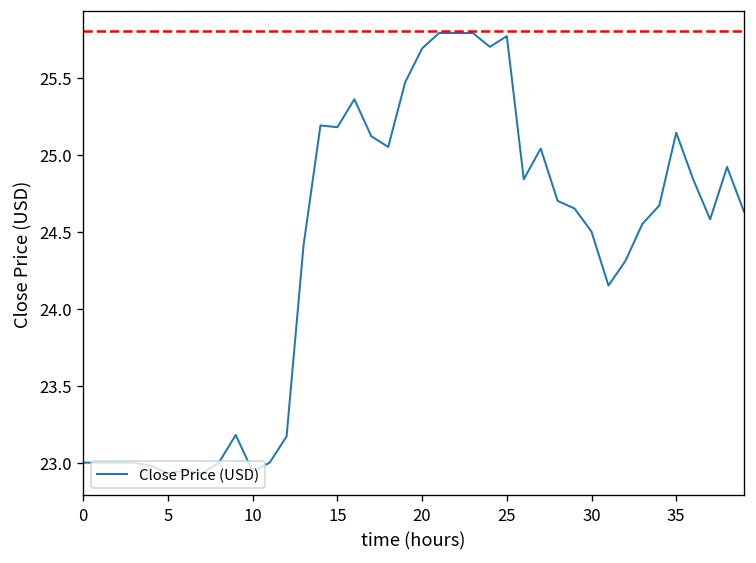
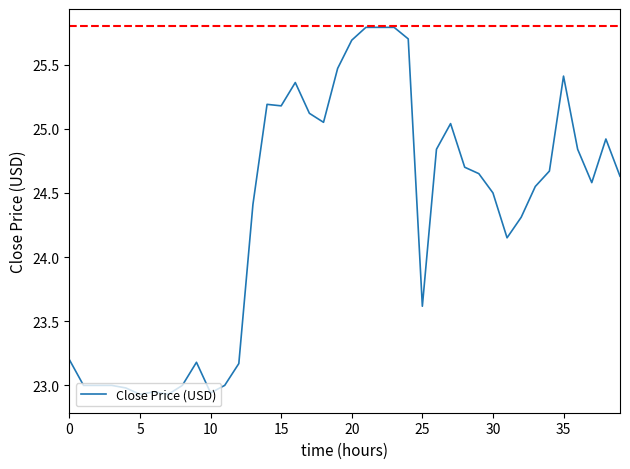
0: 23.0 -> 23.2
25: 25.77 -> 23.62
35: 25.14 -> 25.41
